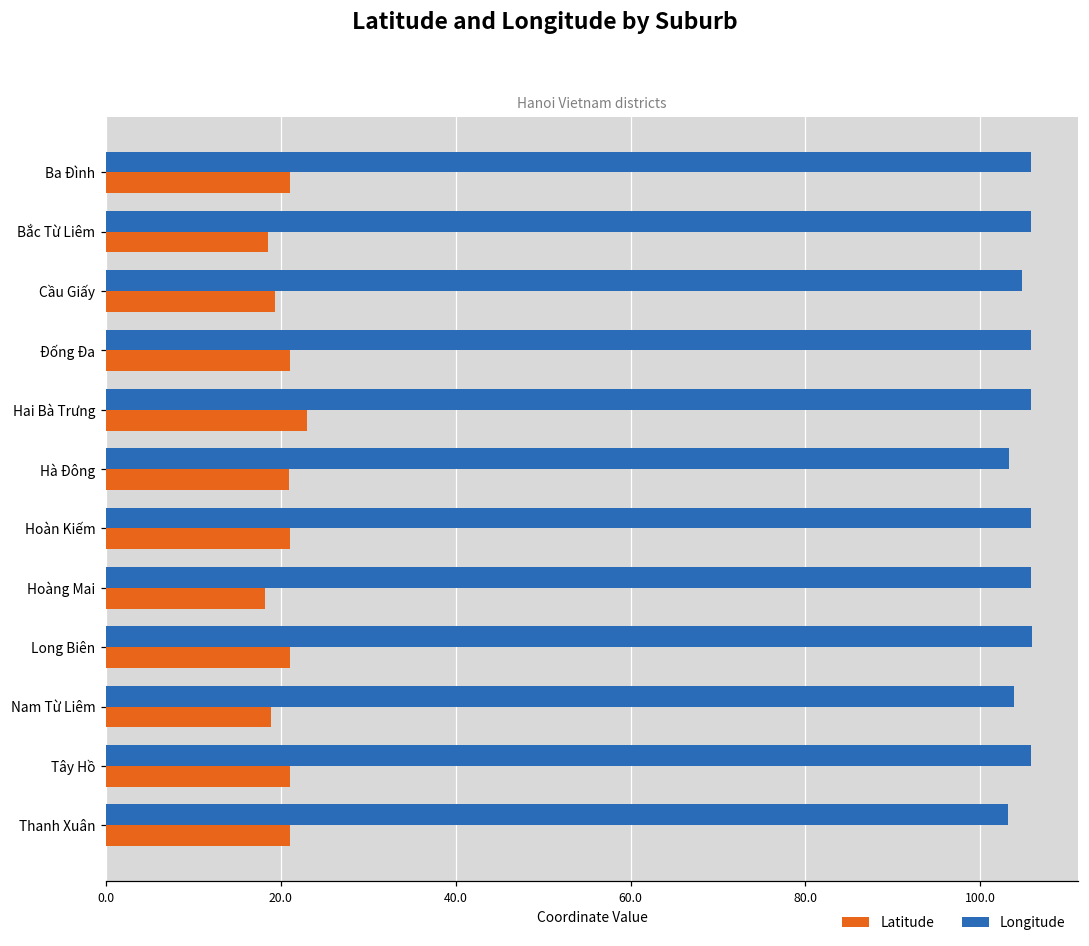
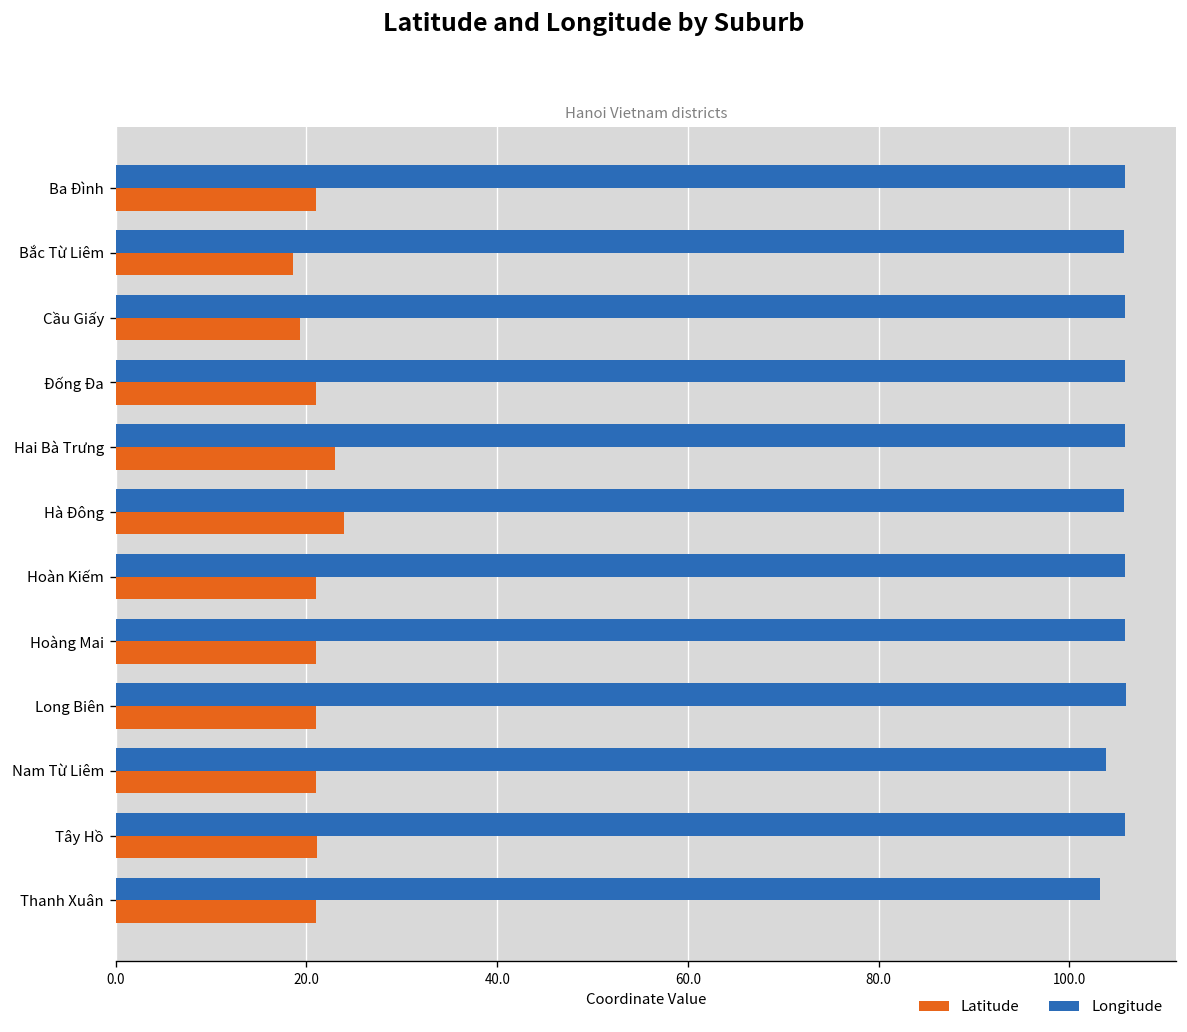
Longitude, Cầu Giấy: 105 -> 106
Longitude, Hà Đông: 103 -> 106
Latitude, Hà Đông: 21 -> 24
Latitude, Hoàng Mai: 18 -> 21
Latitude, Nam Từ Liêm: 19 -> 21
